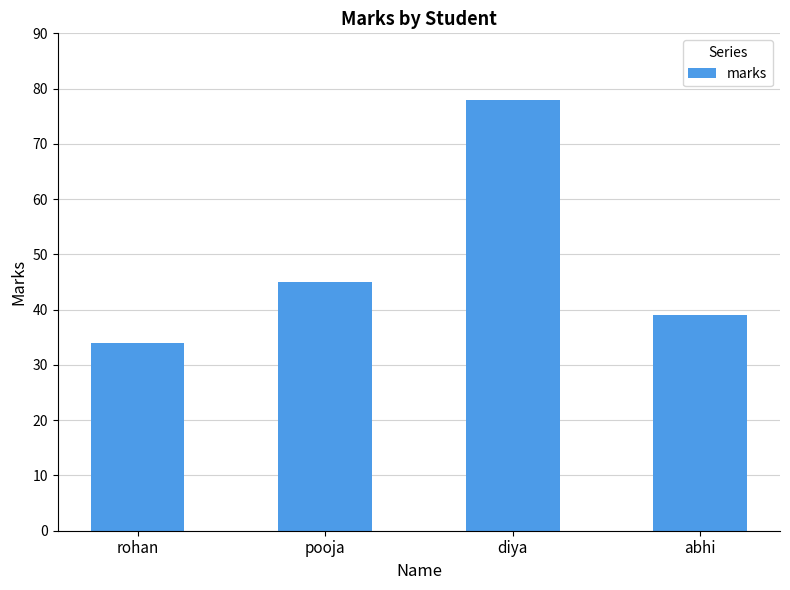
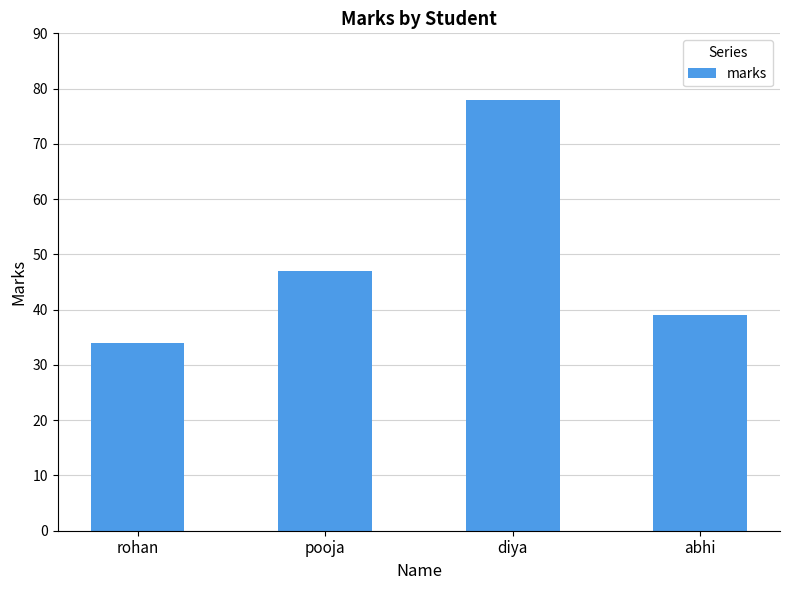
pooja: 45 -> 47
